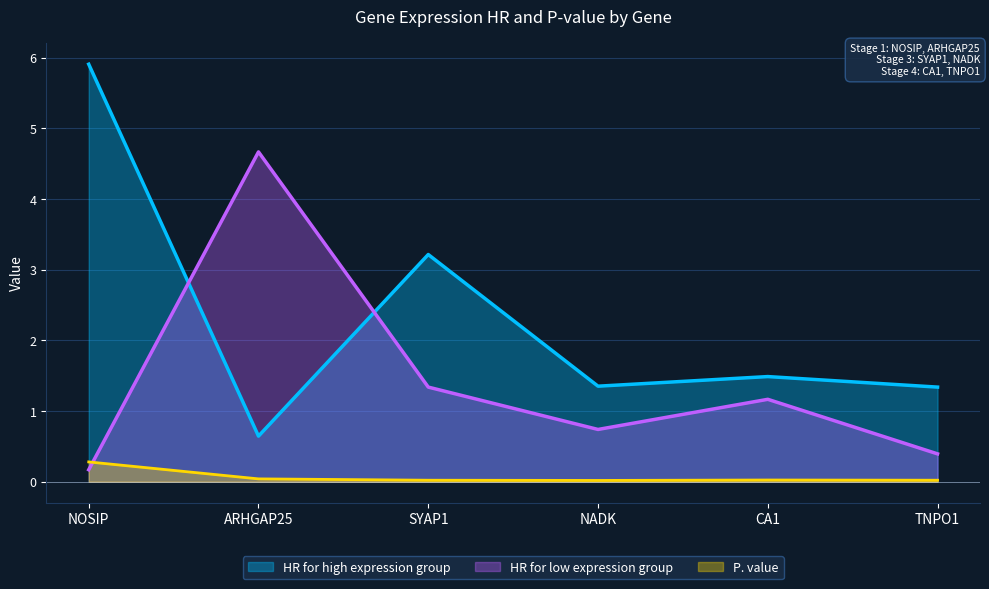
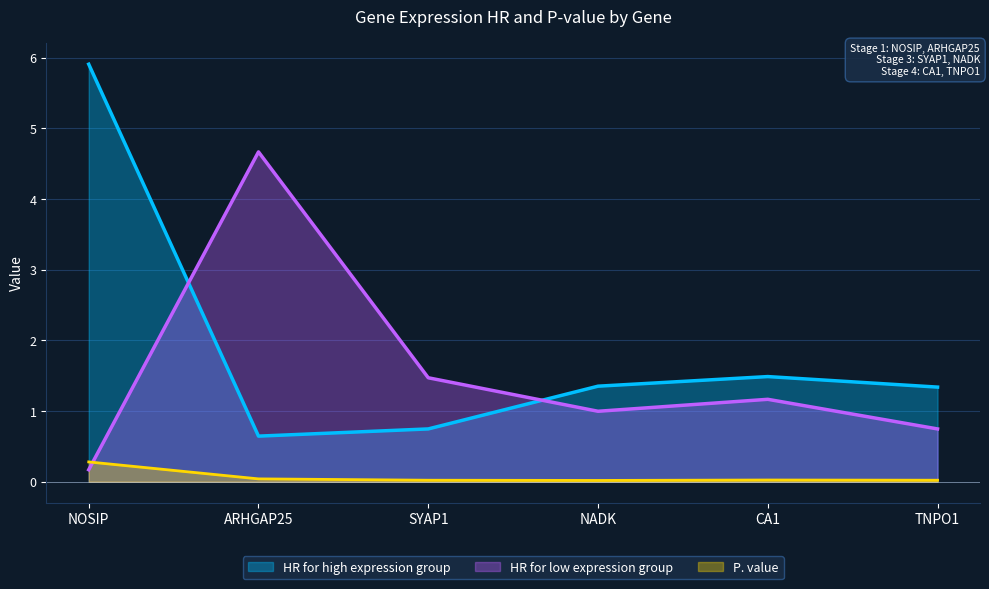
HR for high expression group, SYAP1: 3.2 -> 0.7
HR for low expression group, SYAP1: 1.3 -> 1.5
HR for low expression group, NADK: 0.7 -> 1.0
HR for low expression group, TNPO1: 0.4 -> 0.7
